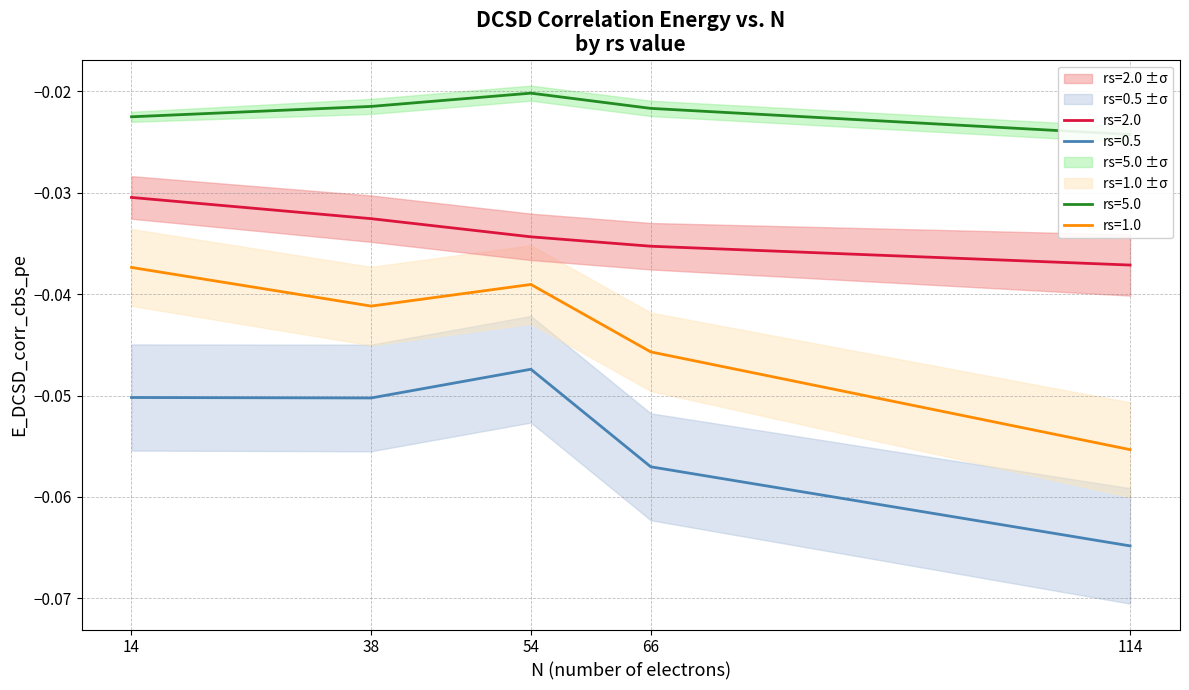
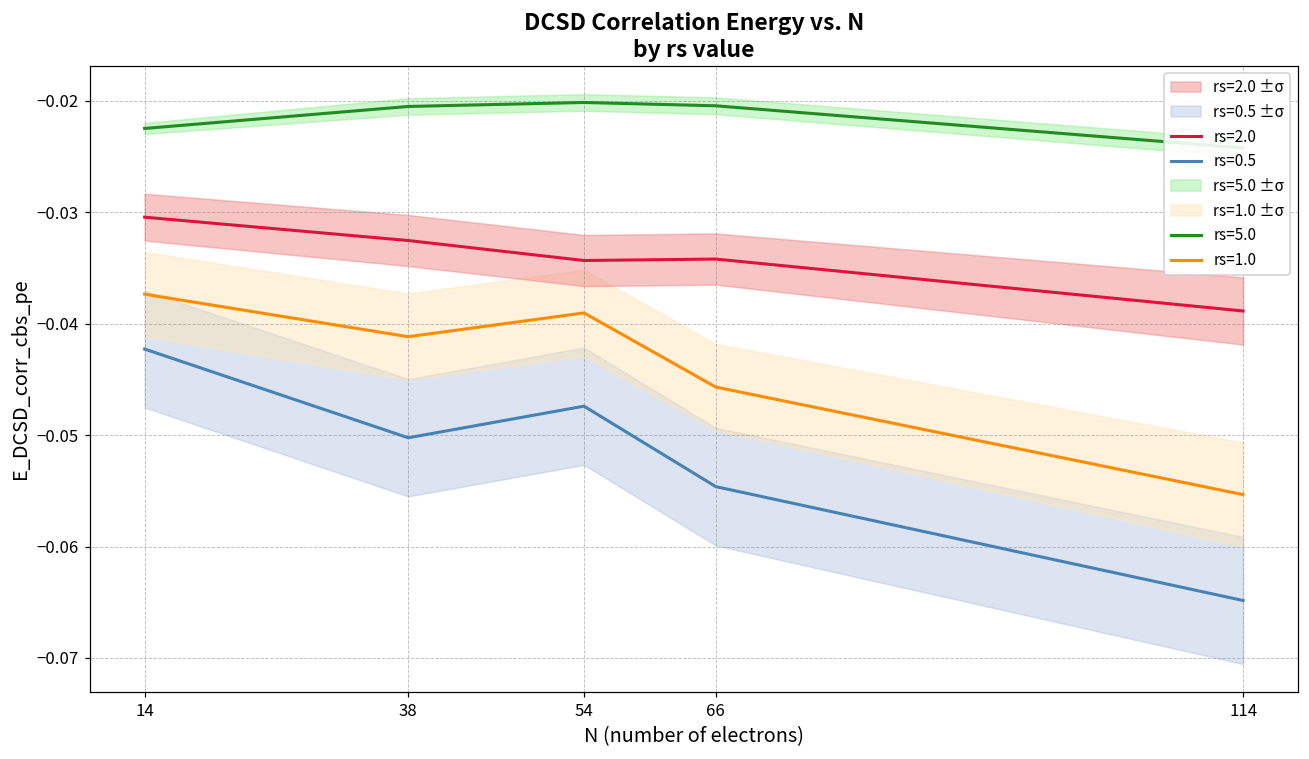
rs=0.5, 14: -0.0502 -> -0.0423
rs=5.0, 38: -0.0215 -> -0.0205
rs=0.5, 66: -0.0570 -> -0.0546
rs=2.0, 66: -0.0353 -> -0.0342
rs=5.0, 66: -0.0217 -> -0.0205
rs=2.0, 114: -0.0371 -> -0.0389
